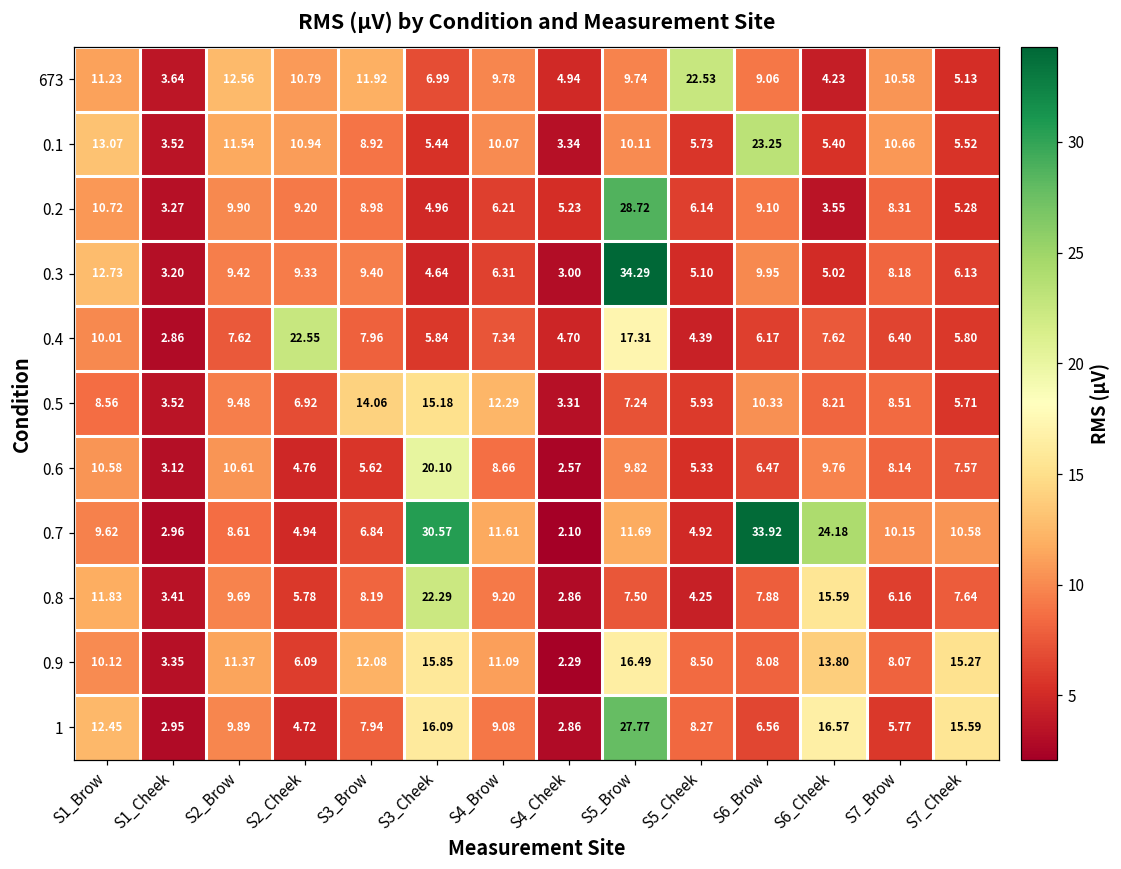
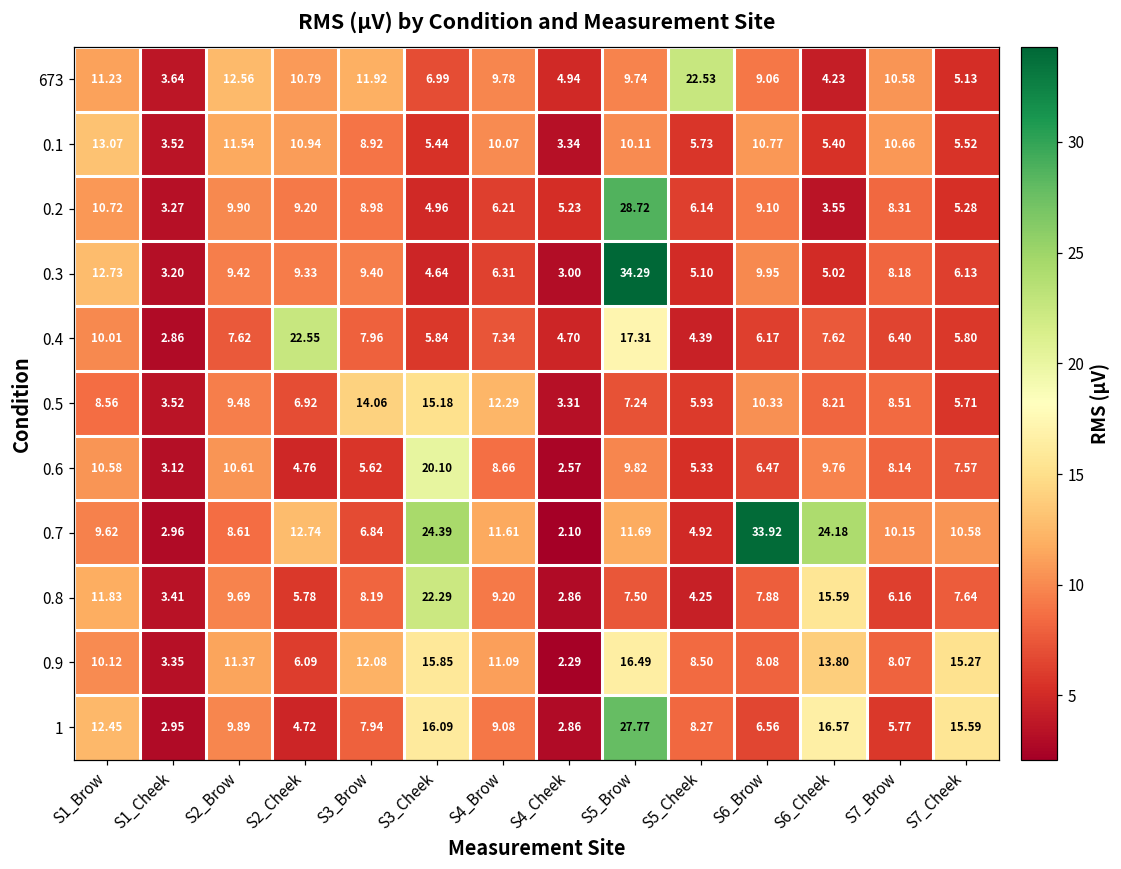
0.1, S6_Brow: 23.25 -> 10.77
0.7, S2_Cheek: 4.94 -> 12.74
0.7, S3_Cheek: 30.57 -> 24.39
